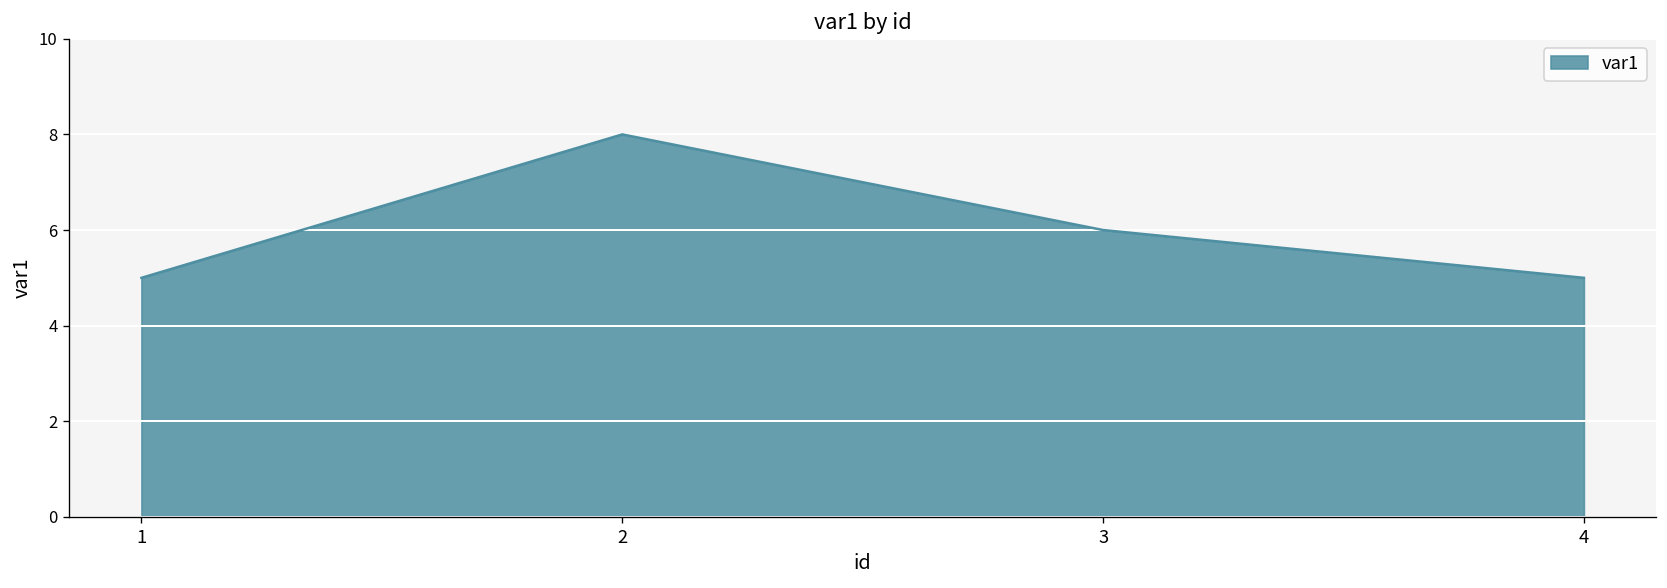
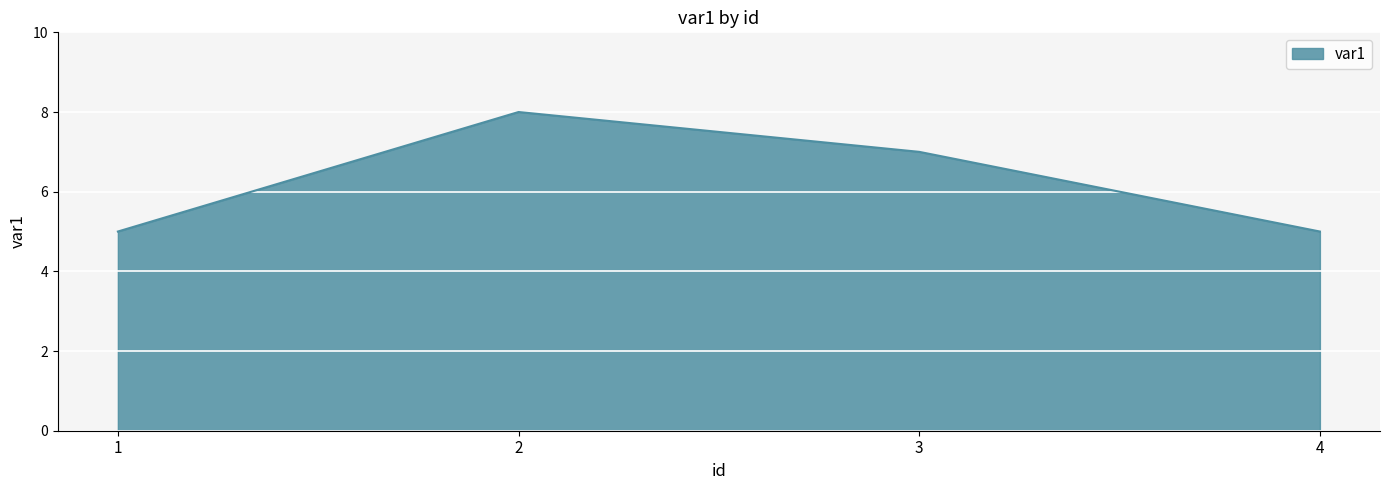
3: 6 -> 7
